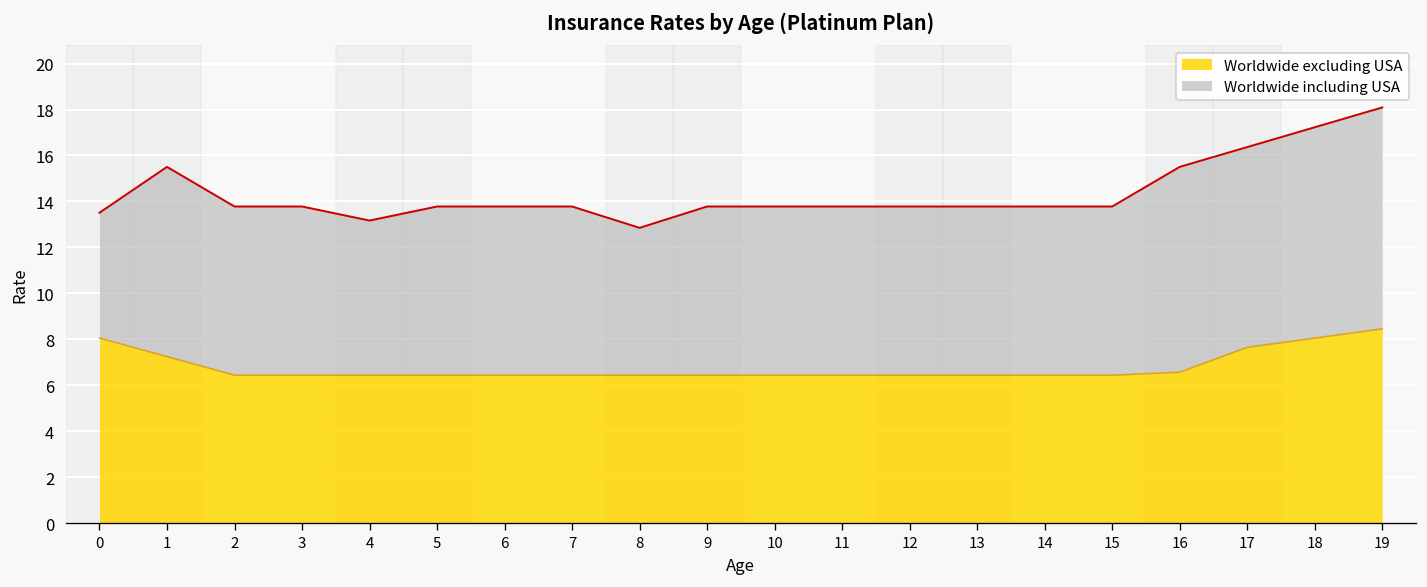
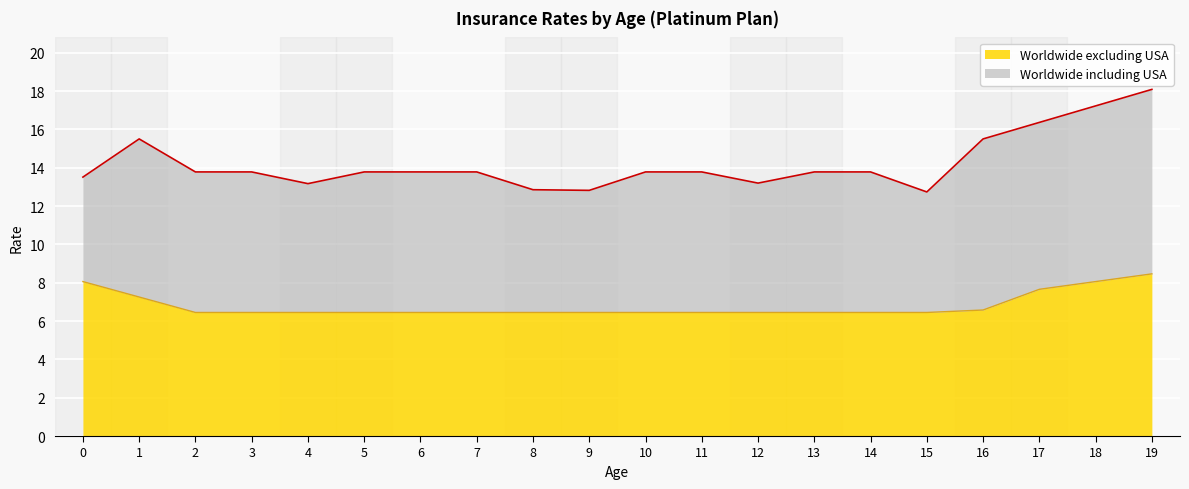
Worldwide including USA, 9: 13.8 -> 12.8
Worldwide including USA, 12: 13.8 -> 13.2
Worldwide including USA, 15: 13.8 -> 12.7
